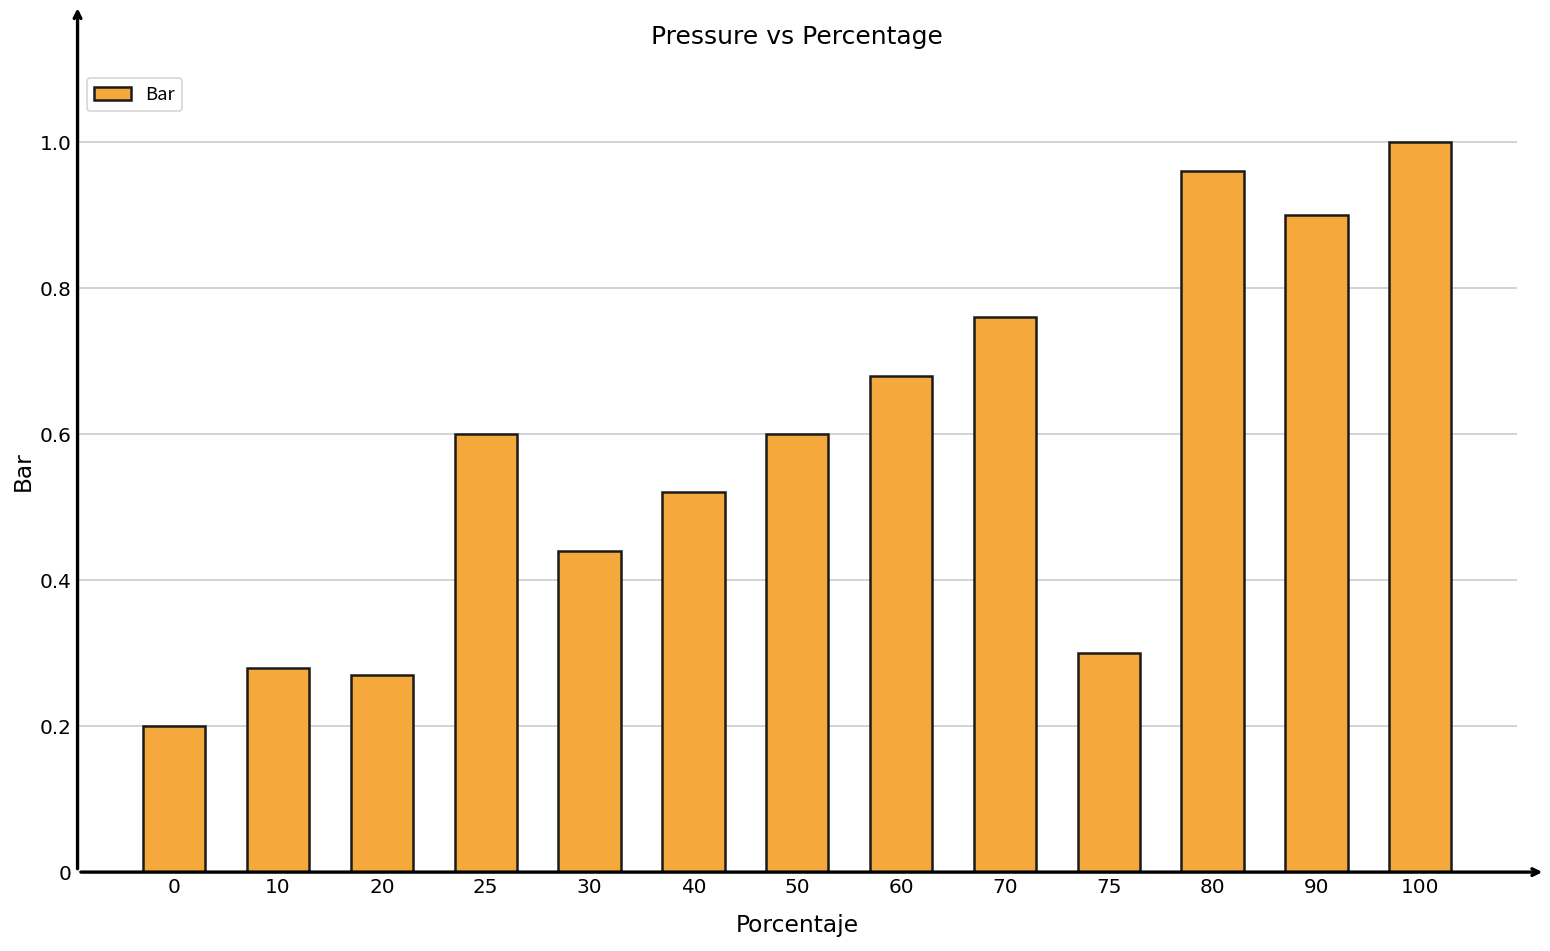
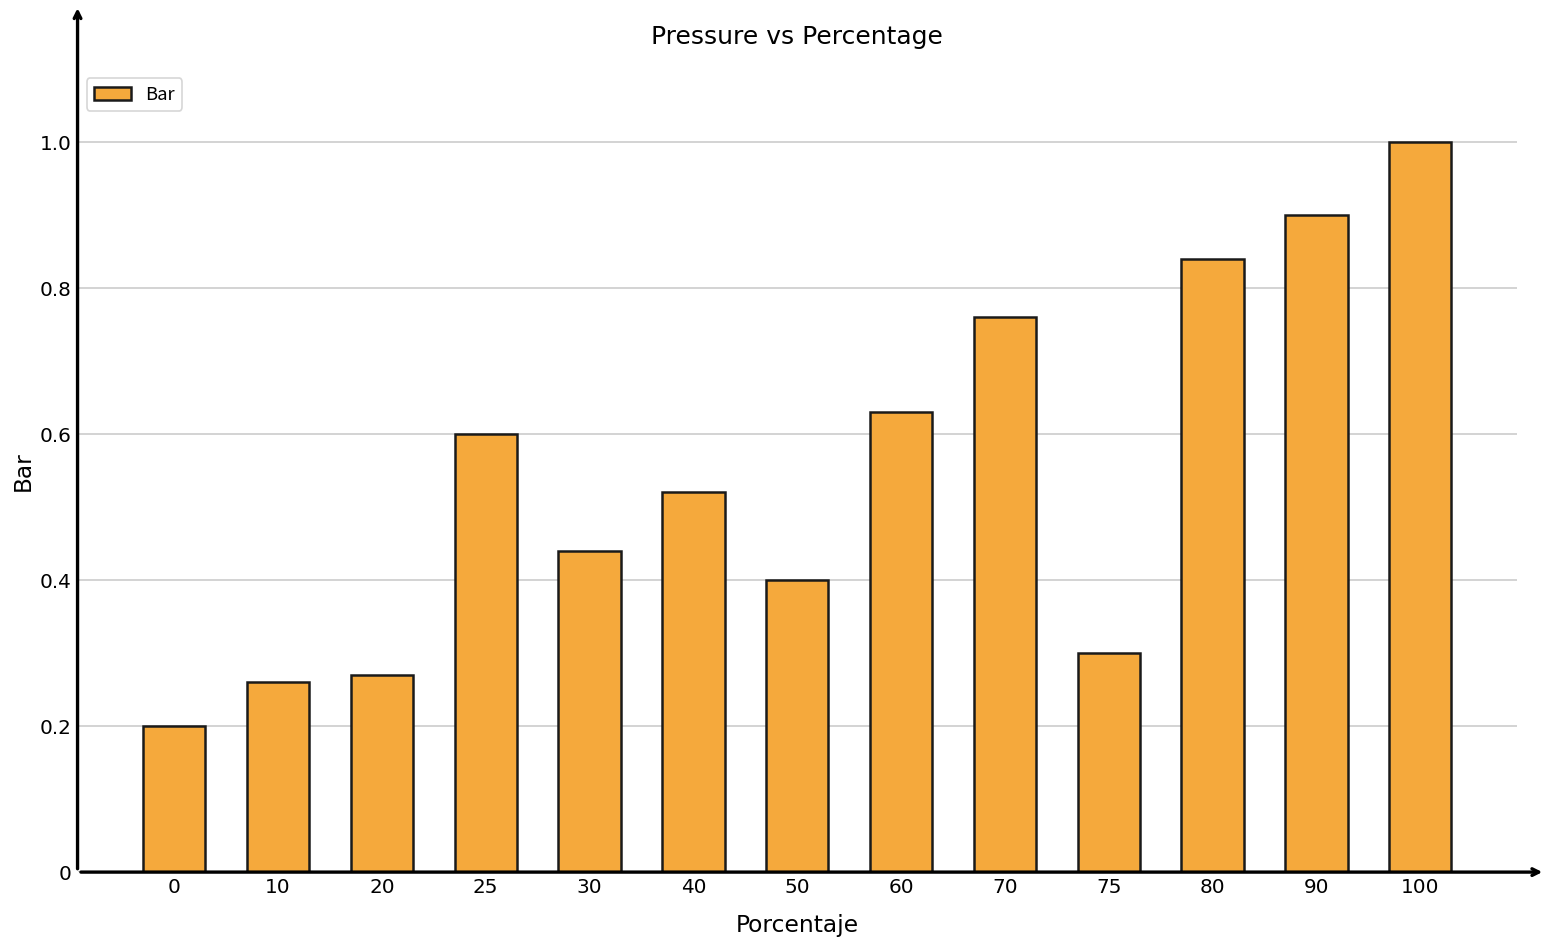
10: 0.28 -> 0.26
50: 0.6 -> 0.4
60: 0.68 -> 0.63
80: 0.96 -> 0.84
